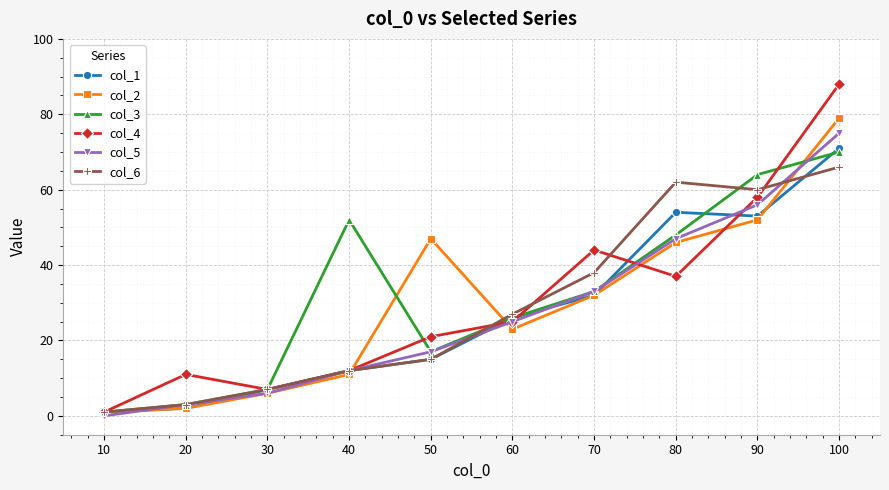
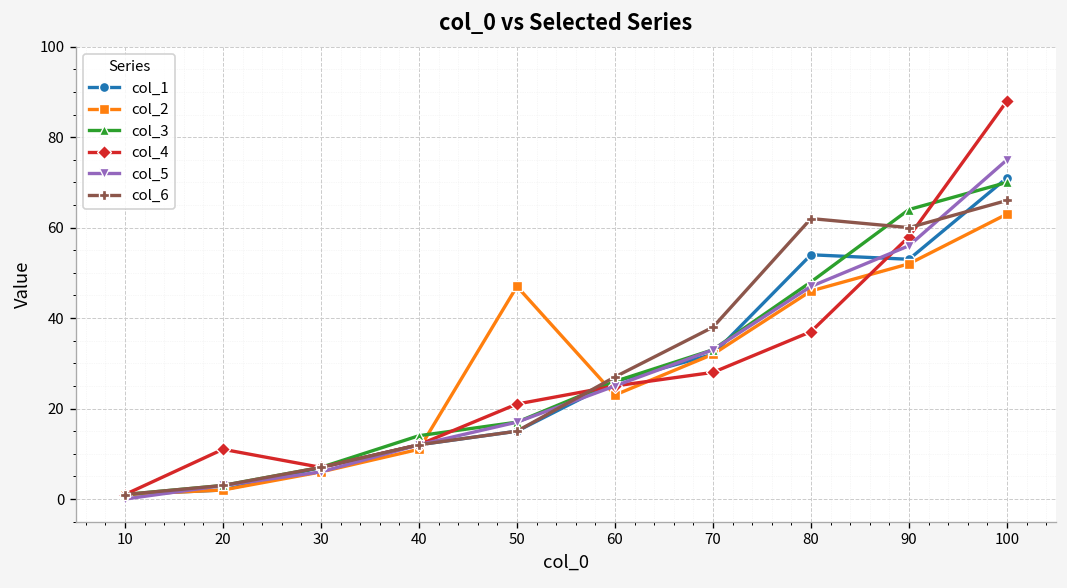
col_3, 40: 52 -> 14
col_4, 70: 44 -> 28
col_2, 100: 79 -> 63
